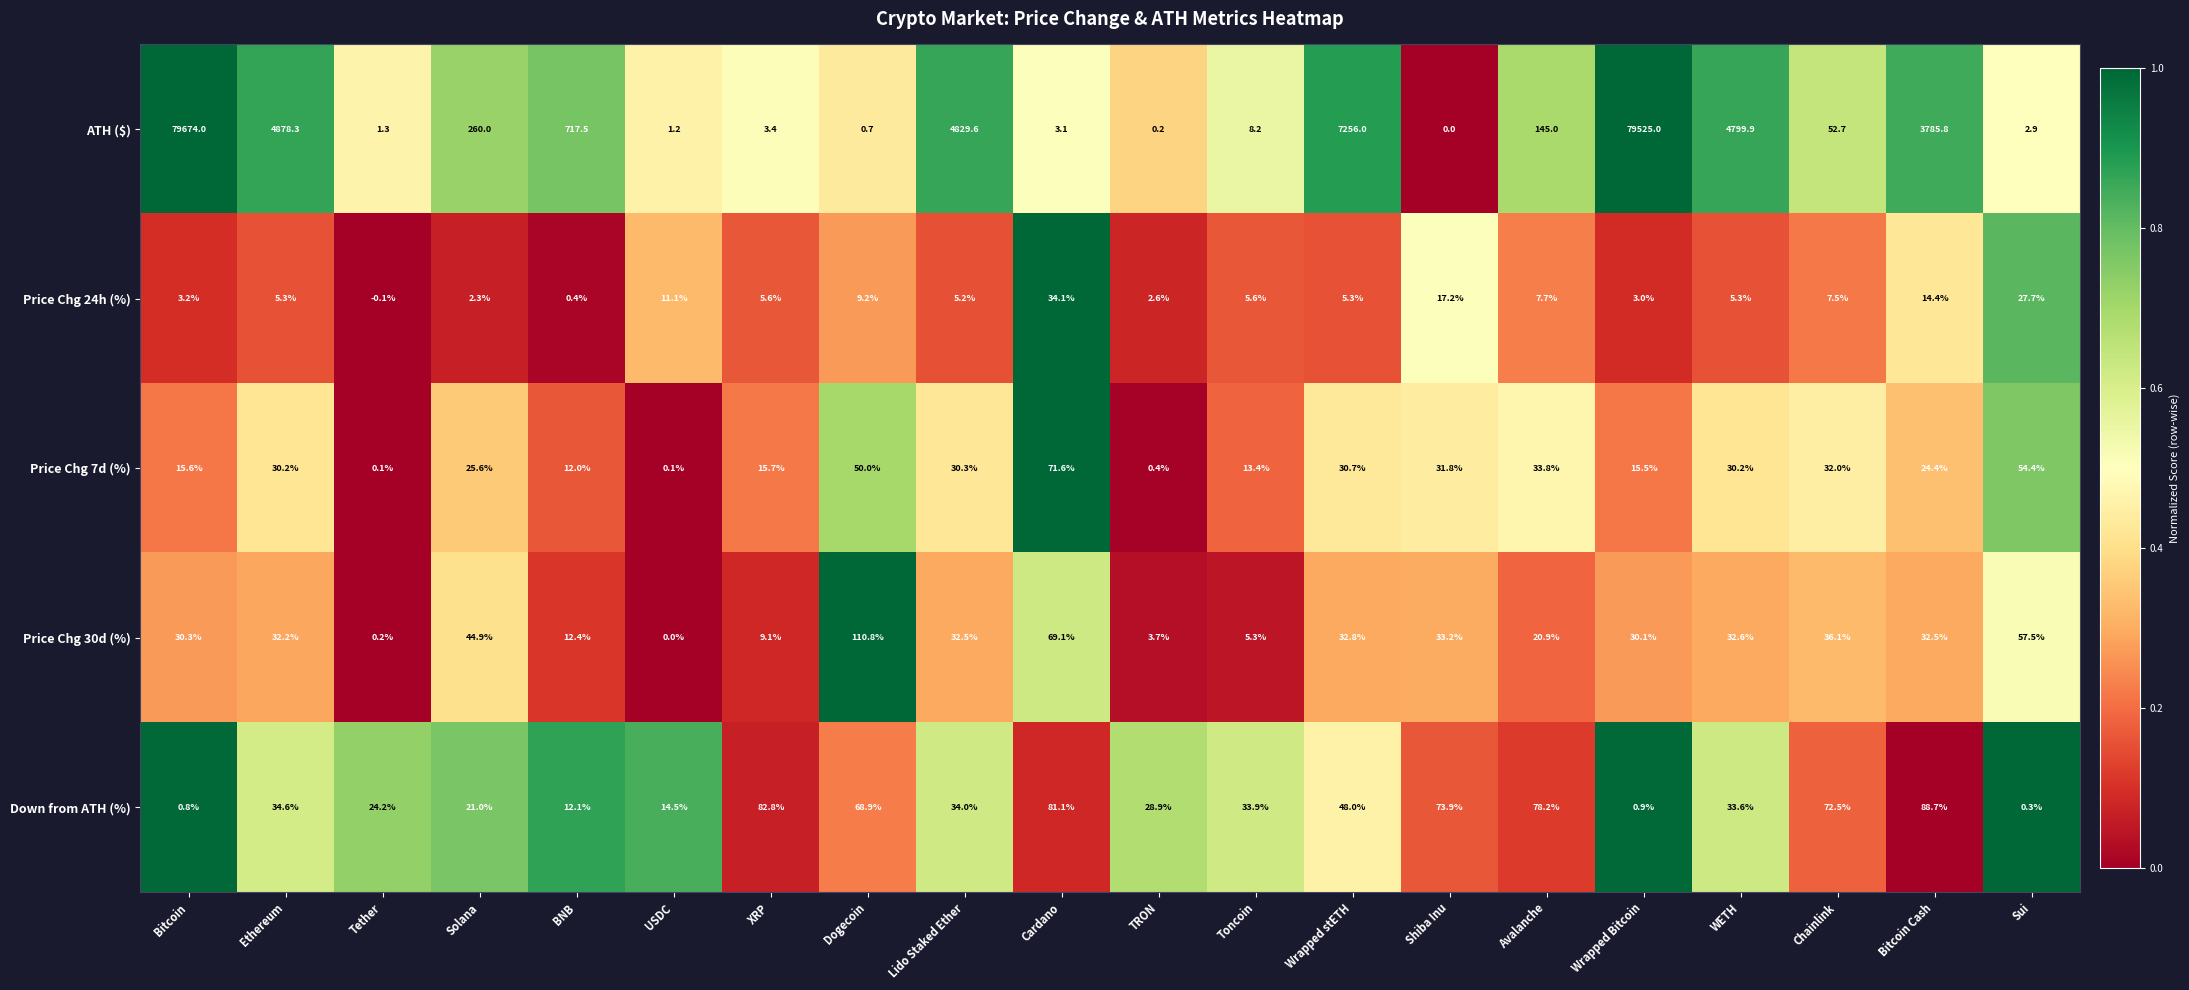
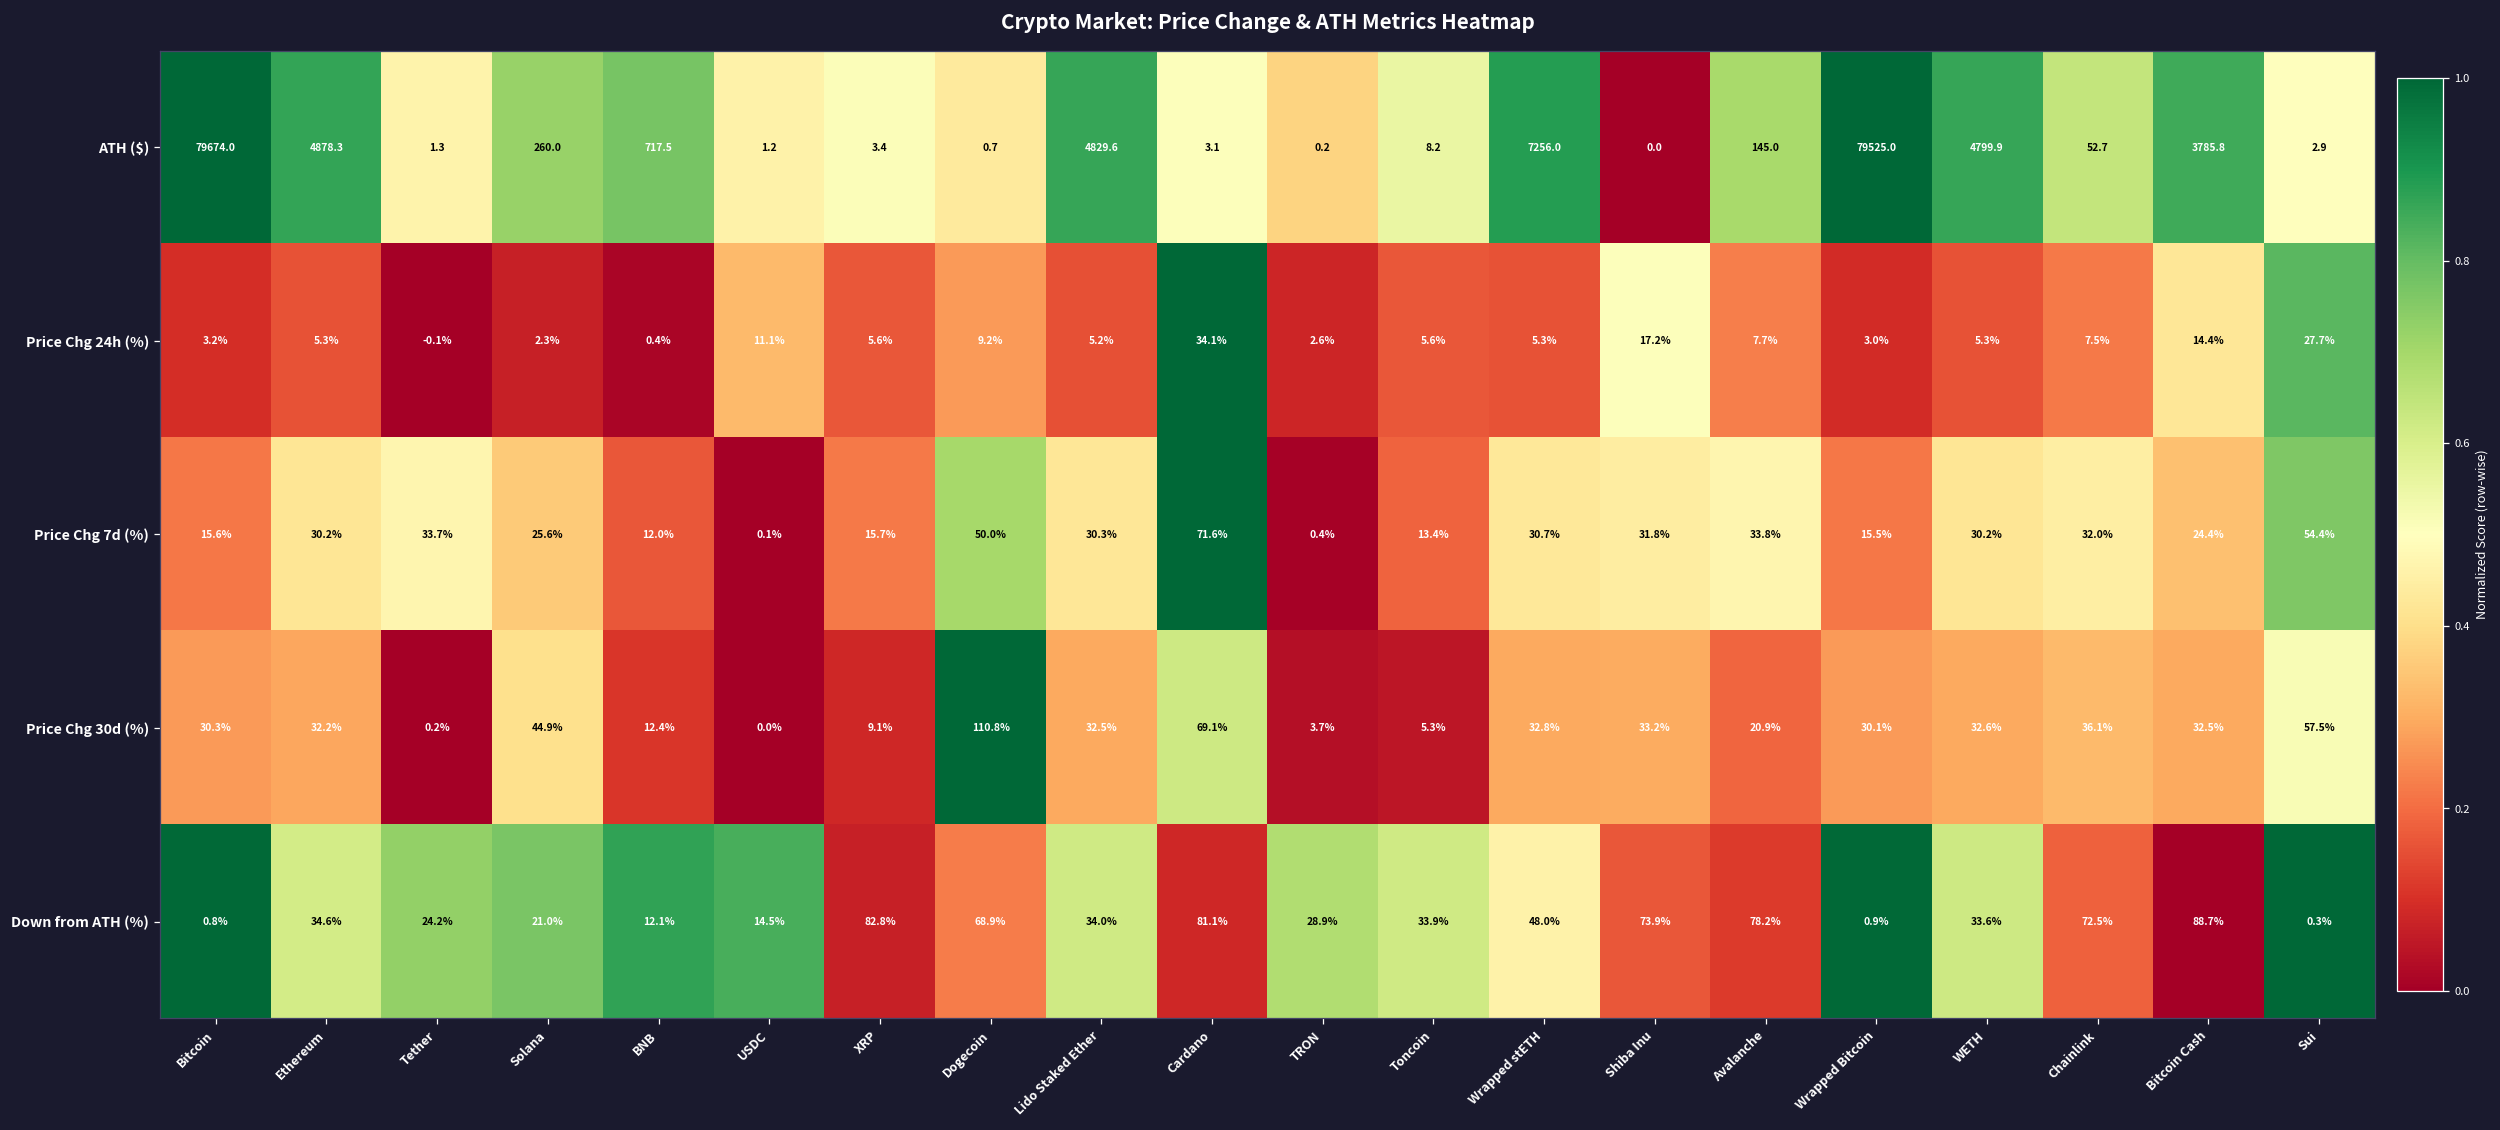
Price Chg 7d (%), Tether: 0.1% -> 33.7%
